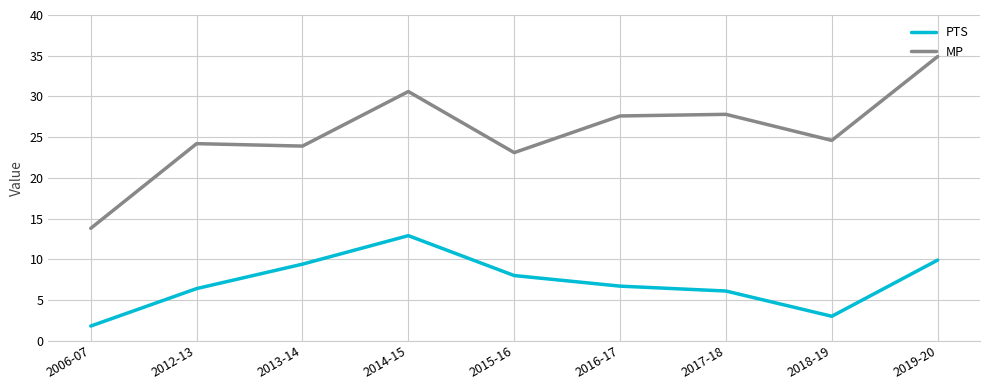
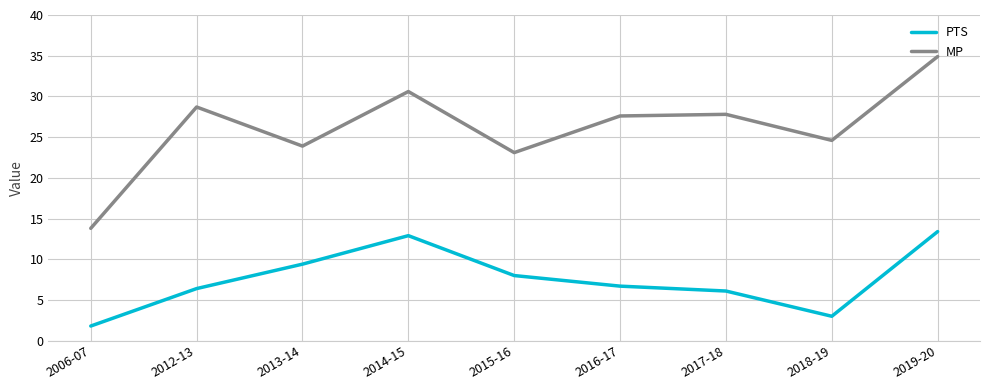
MP, 2012-13: 24 -> 29
PTS, 2019-20: 10 -> 13
